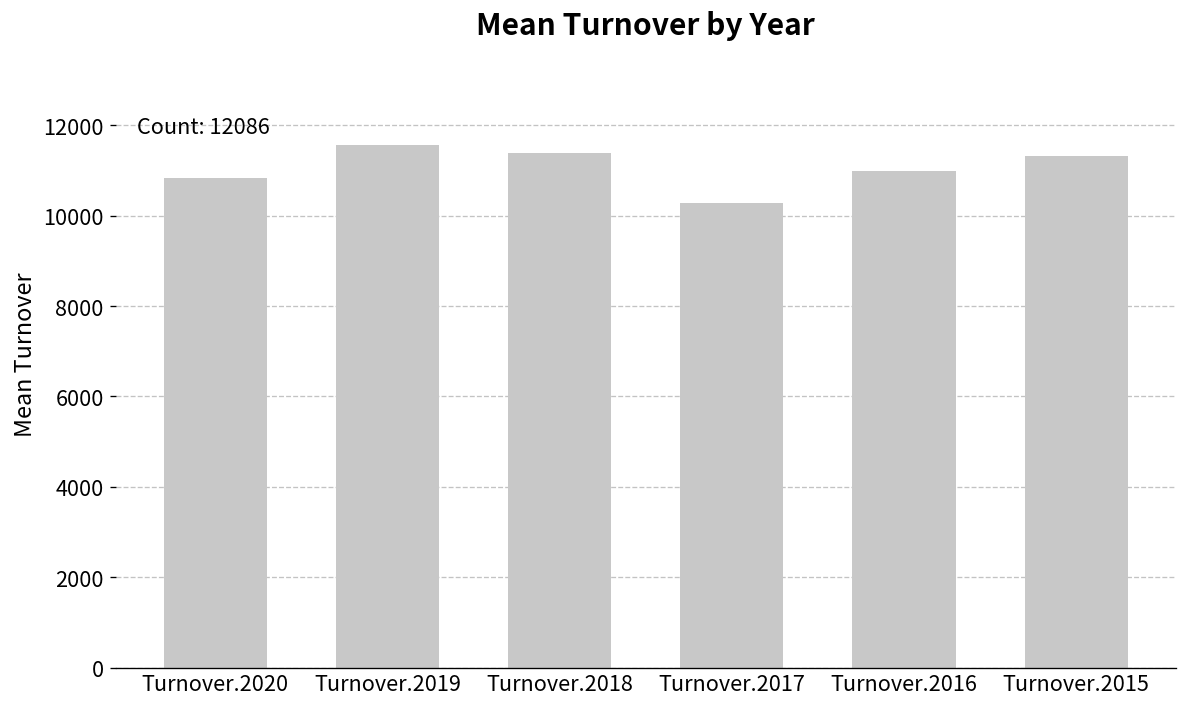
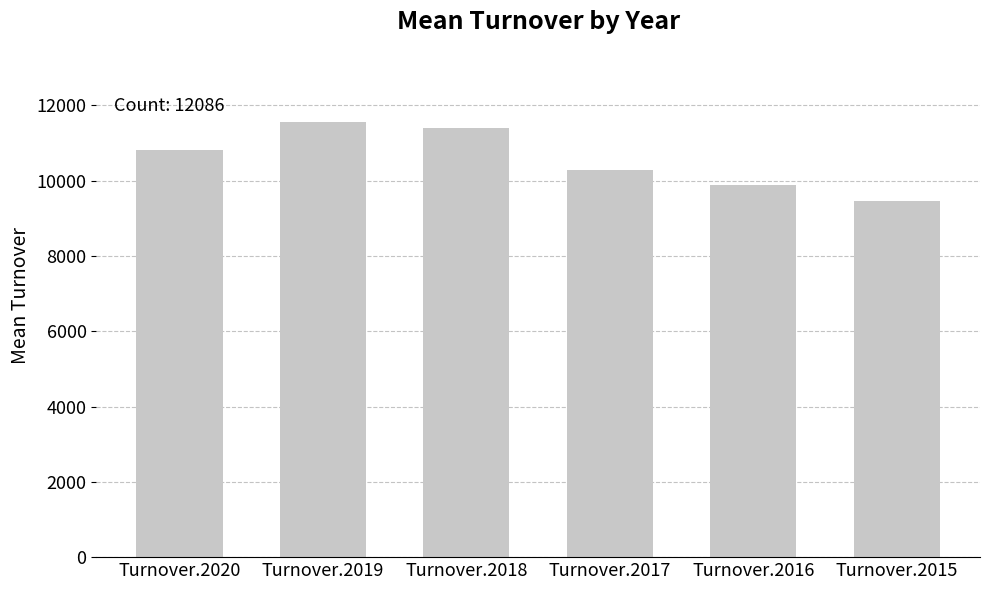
Turnover.2016: 11000 -> 9900
Turnover.2015: 11300 -> 9400
